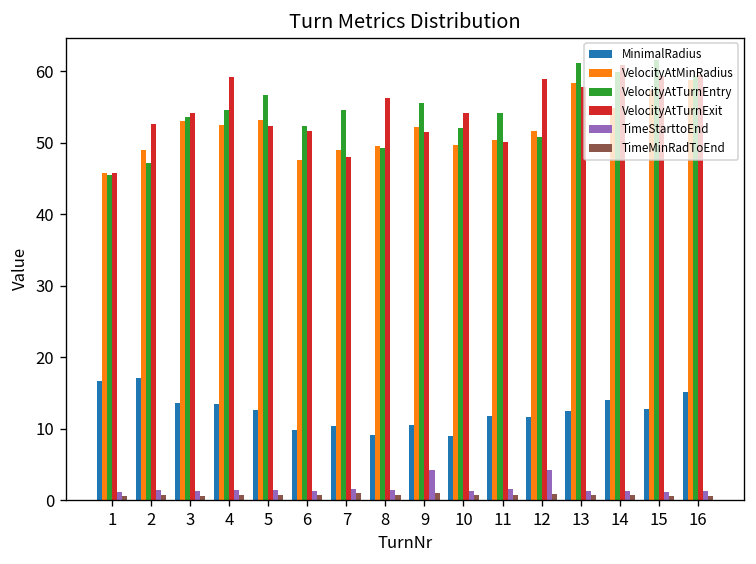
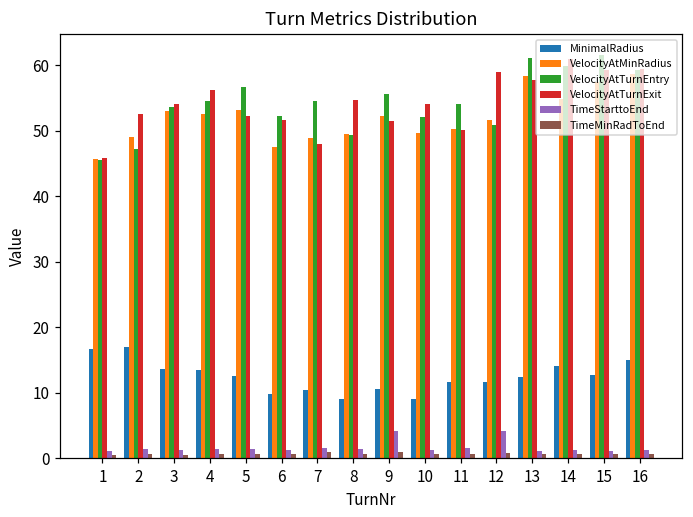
VelocityAtTurnExit, 4: 59 -> 56
VelocityAtTurnExit, 8: 56 -> 55
